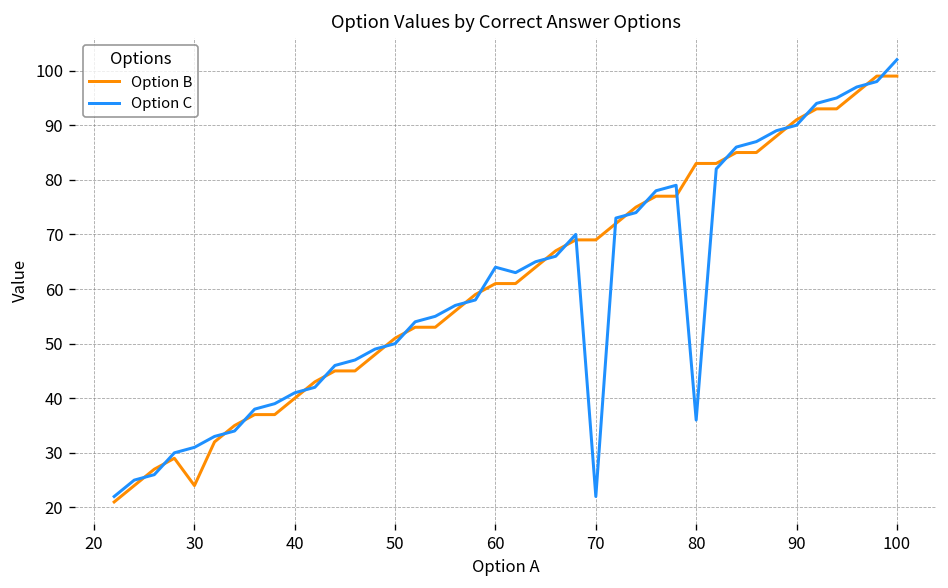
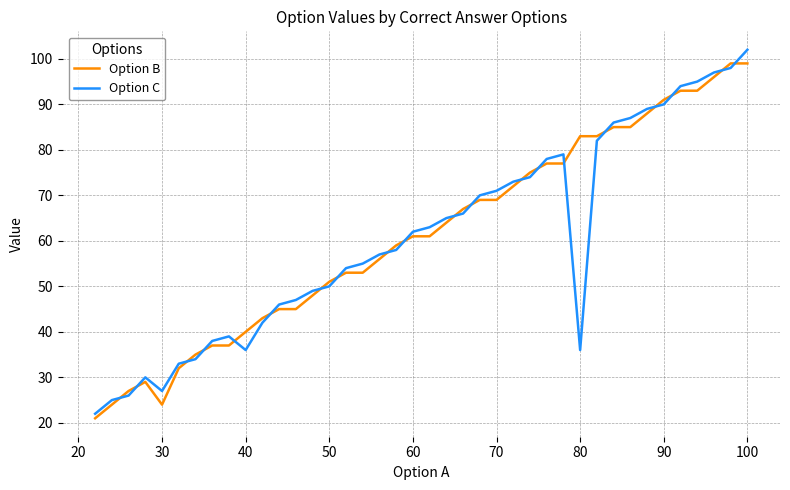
Option C, 30: 31 -> 27
Option C, 40: 41 -> 36
Option C, 60: 64 -> 62
Option C, 70: 22 -> 71
